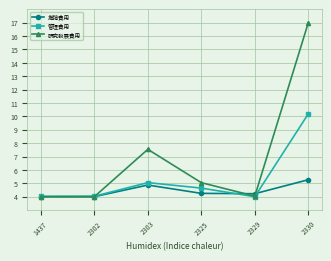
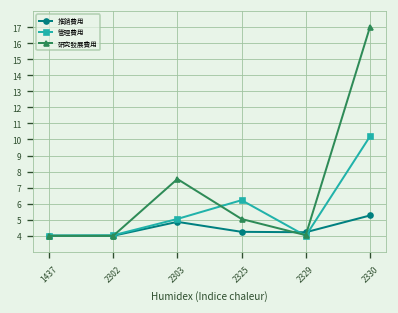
管理費用, 2325: 4.6 -> 6.2
